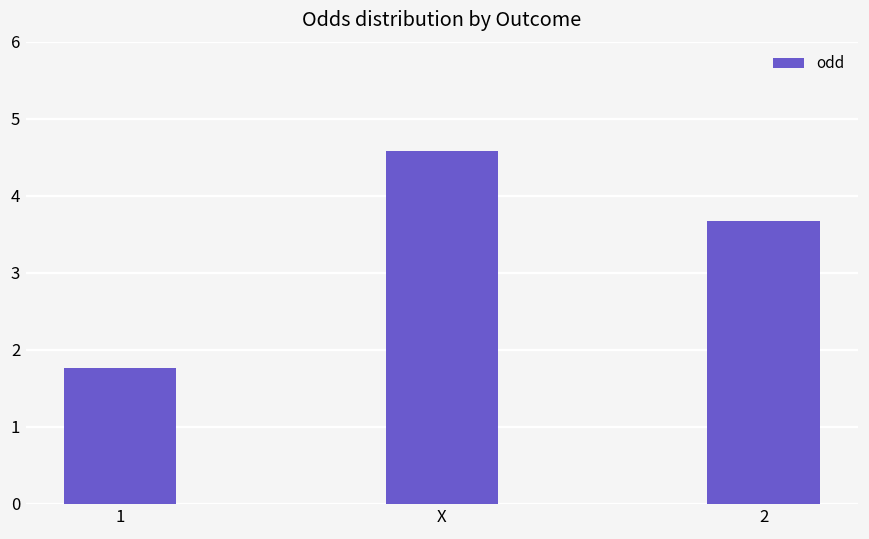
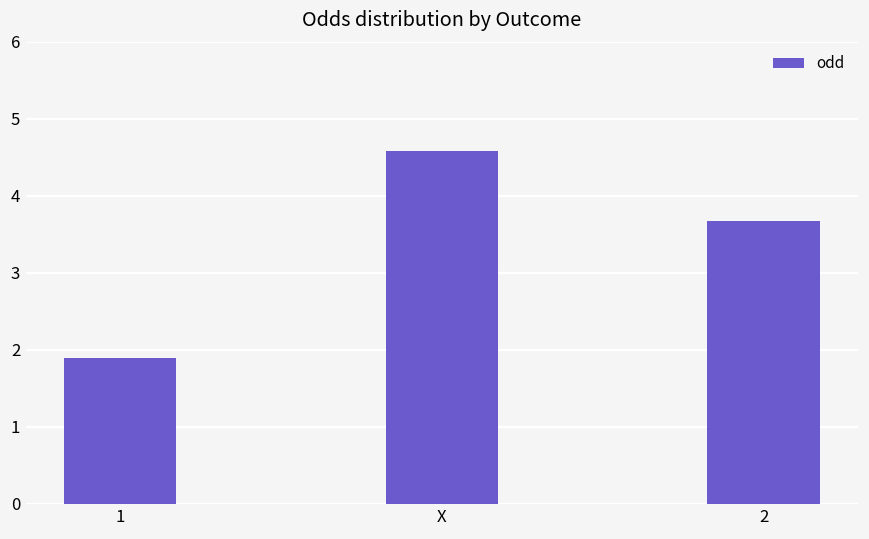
1: 1.8 -> 1.9
